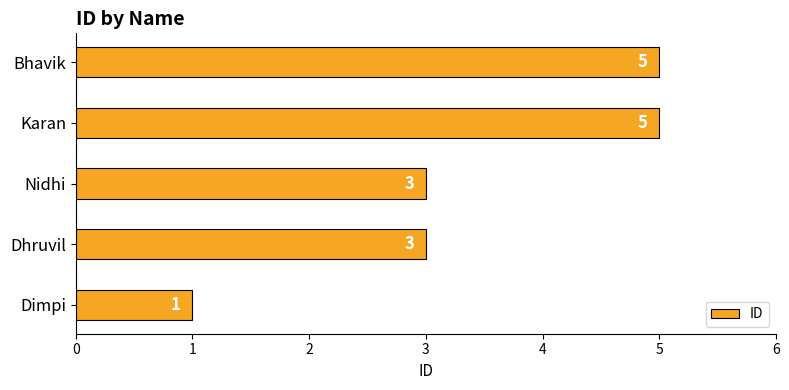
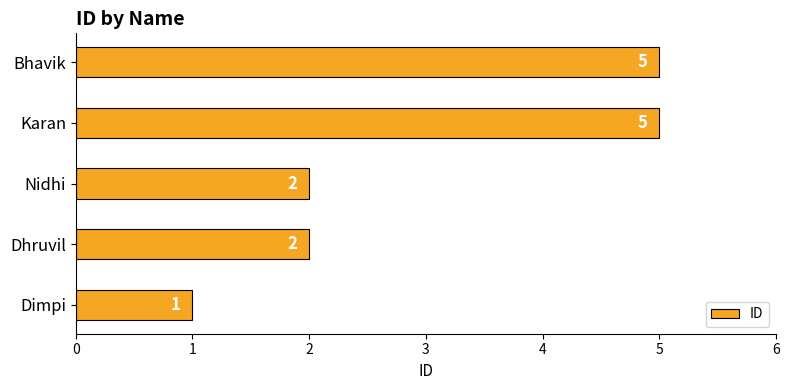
Nidhi: 3 -> 2
Dhruvil: 3 -> 2
